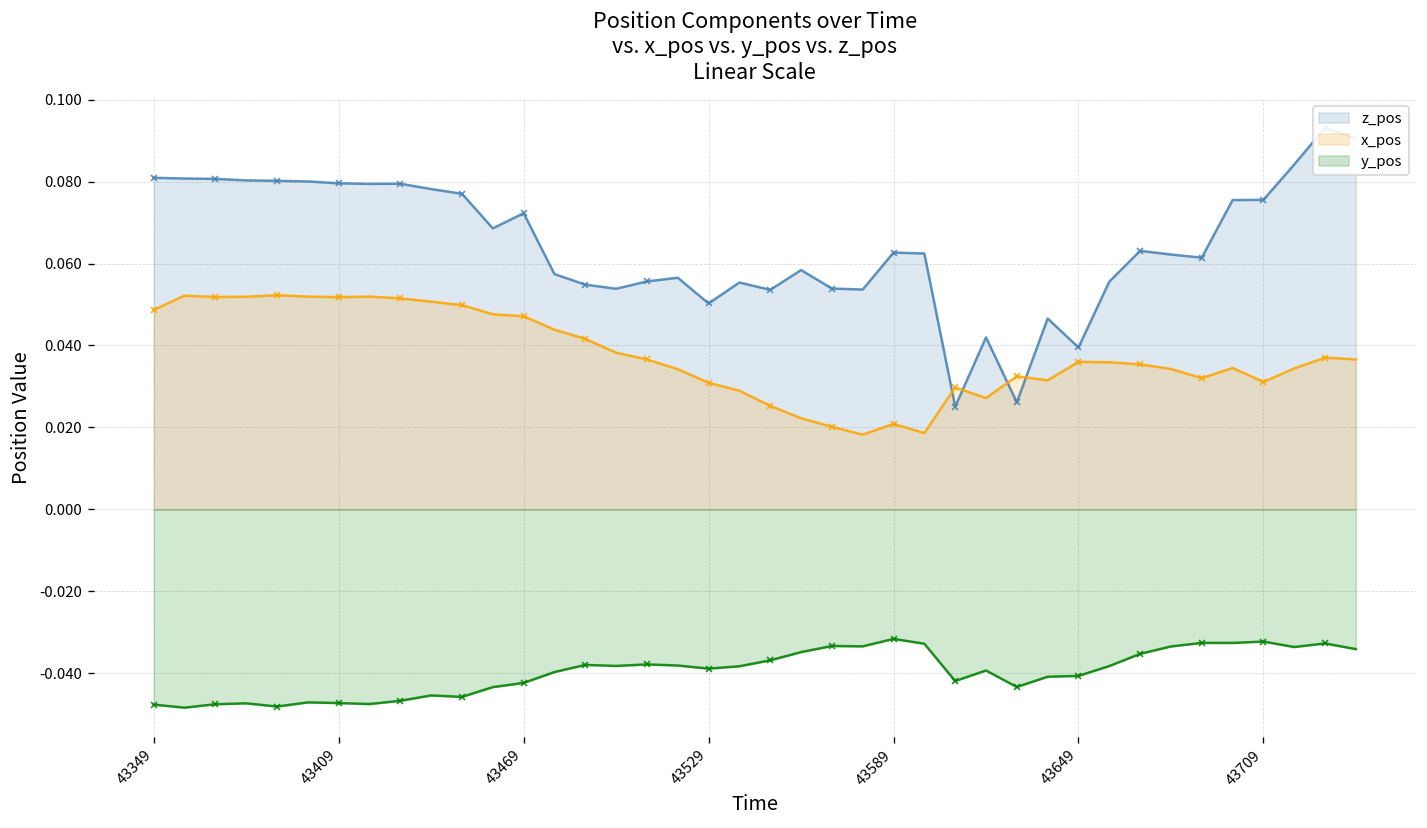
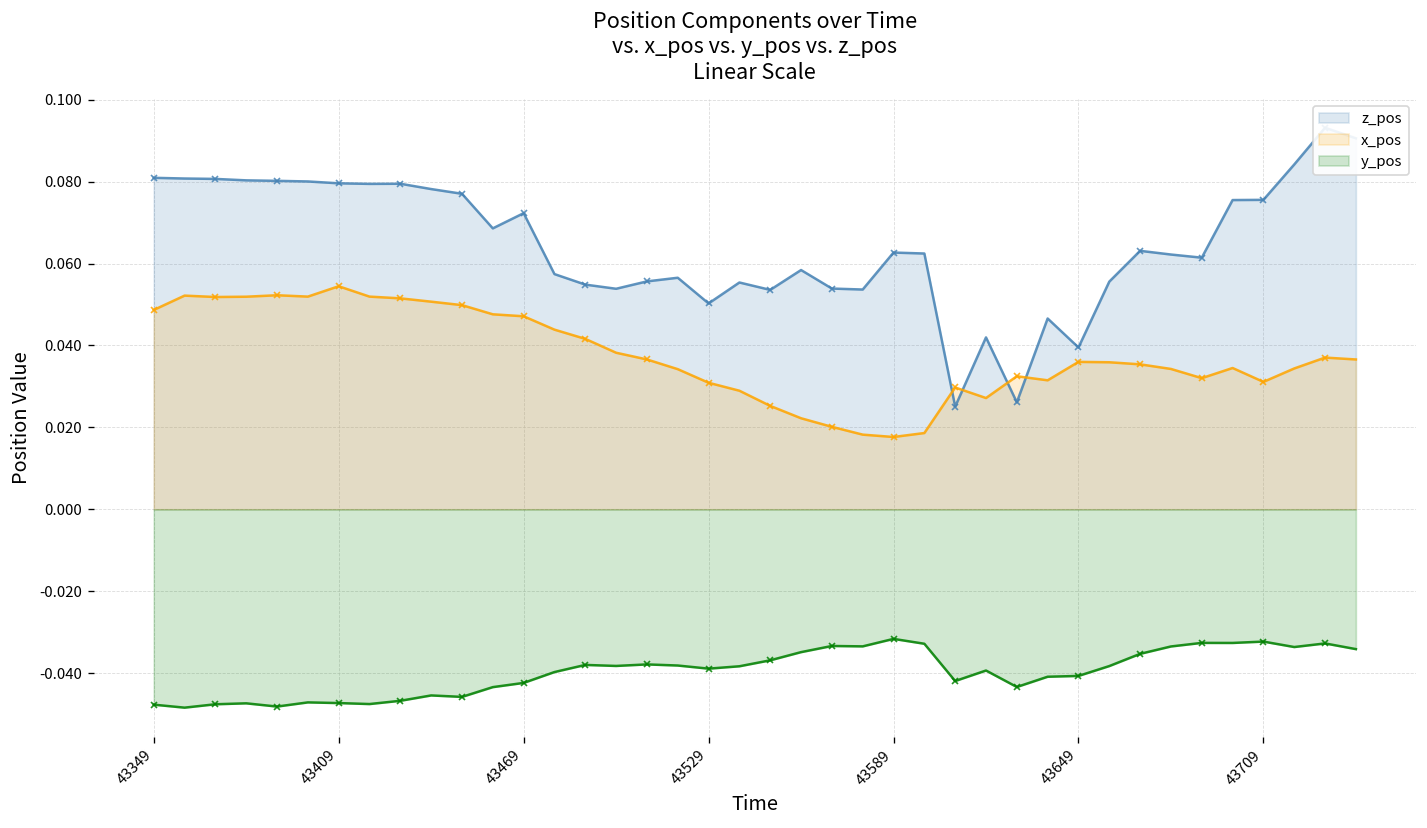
x_pos, 43409: 0.052 -> 0.054
x_pos, 43589: 0.021 -> 0.018
